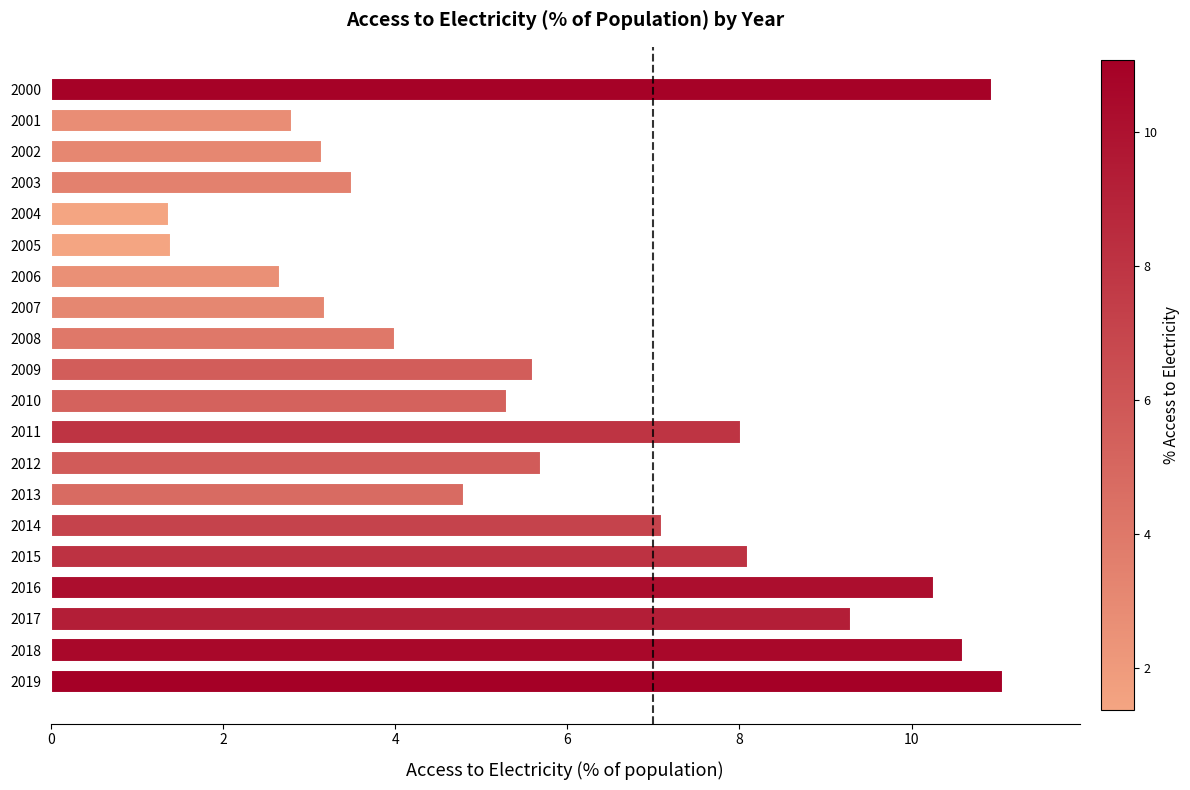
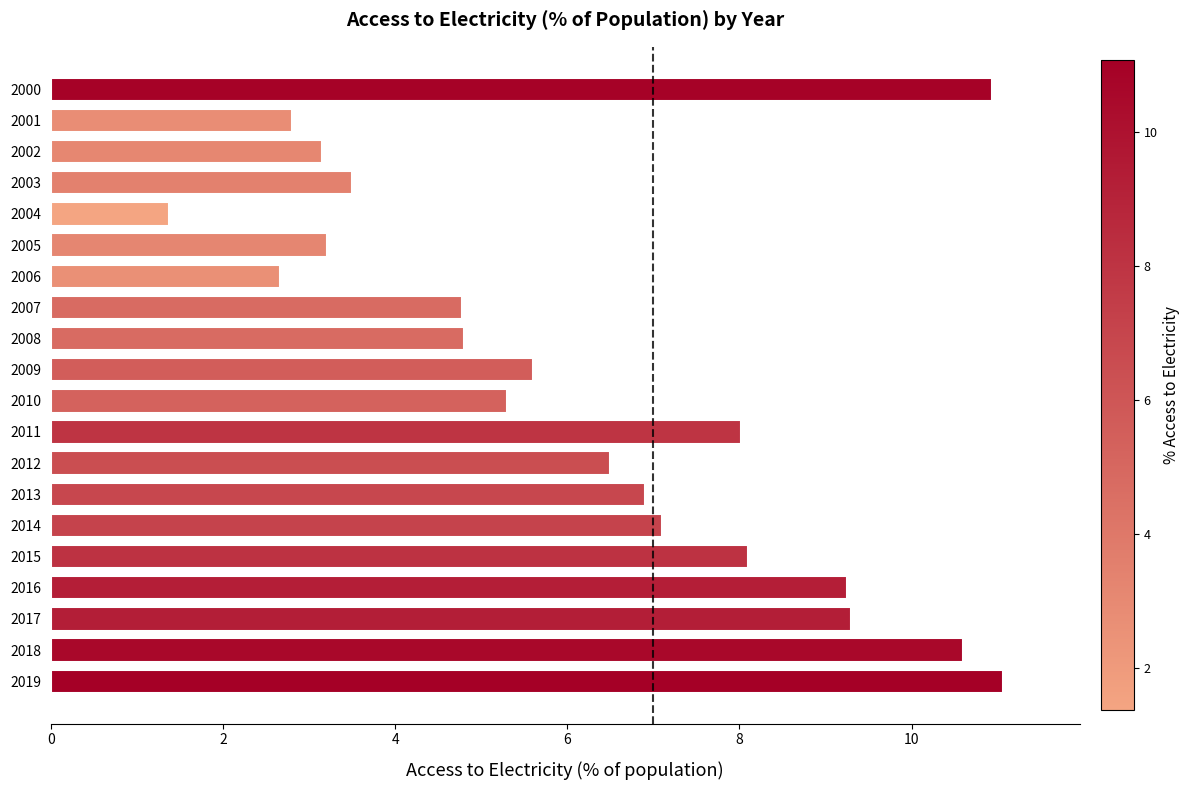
2005: 1.4 -> 3.2
2007: 3.2 -> 4.8
2008: 4.0 -> 4.8
2012: 5.7 -> 6.5
2013: 4.8 -> 6.9
2016: 10.3 -> 9.3
